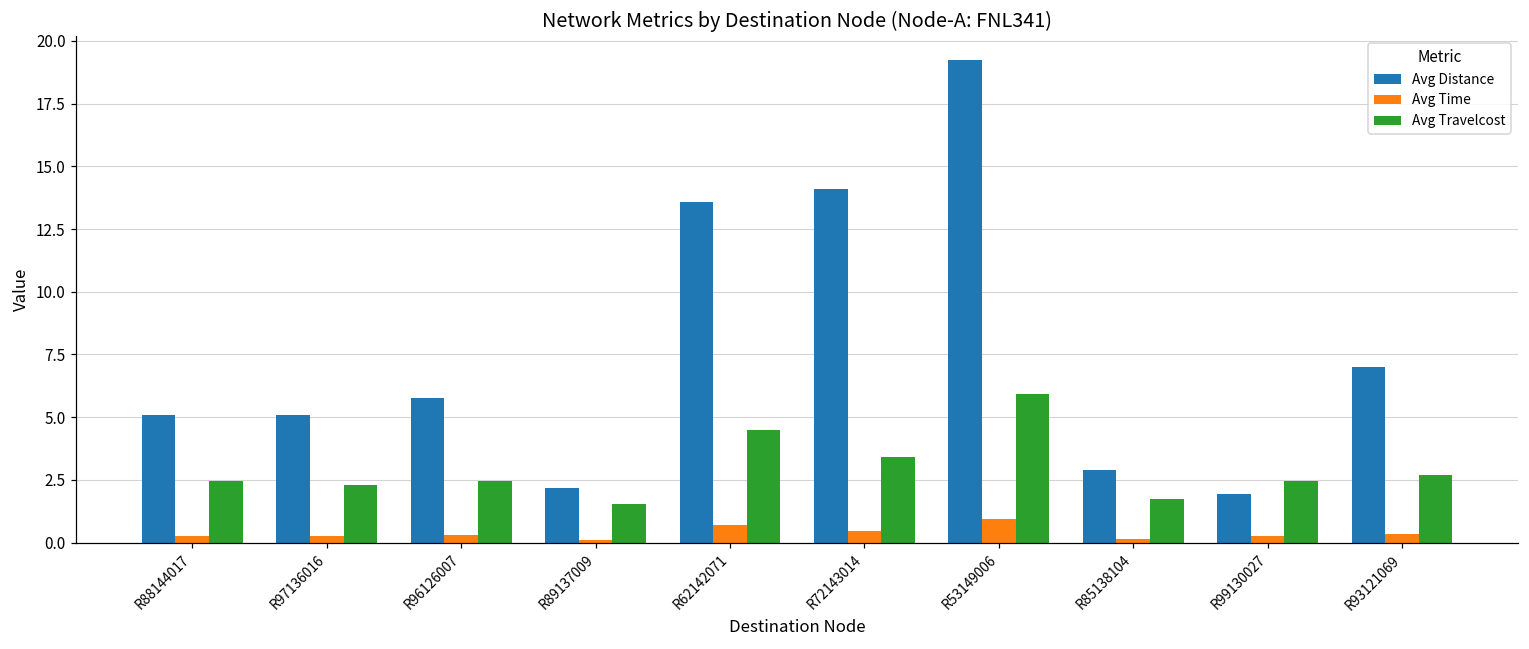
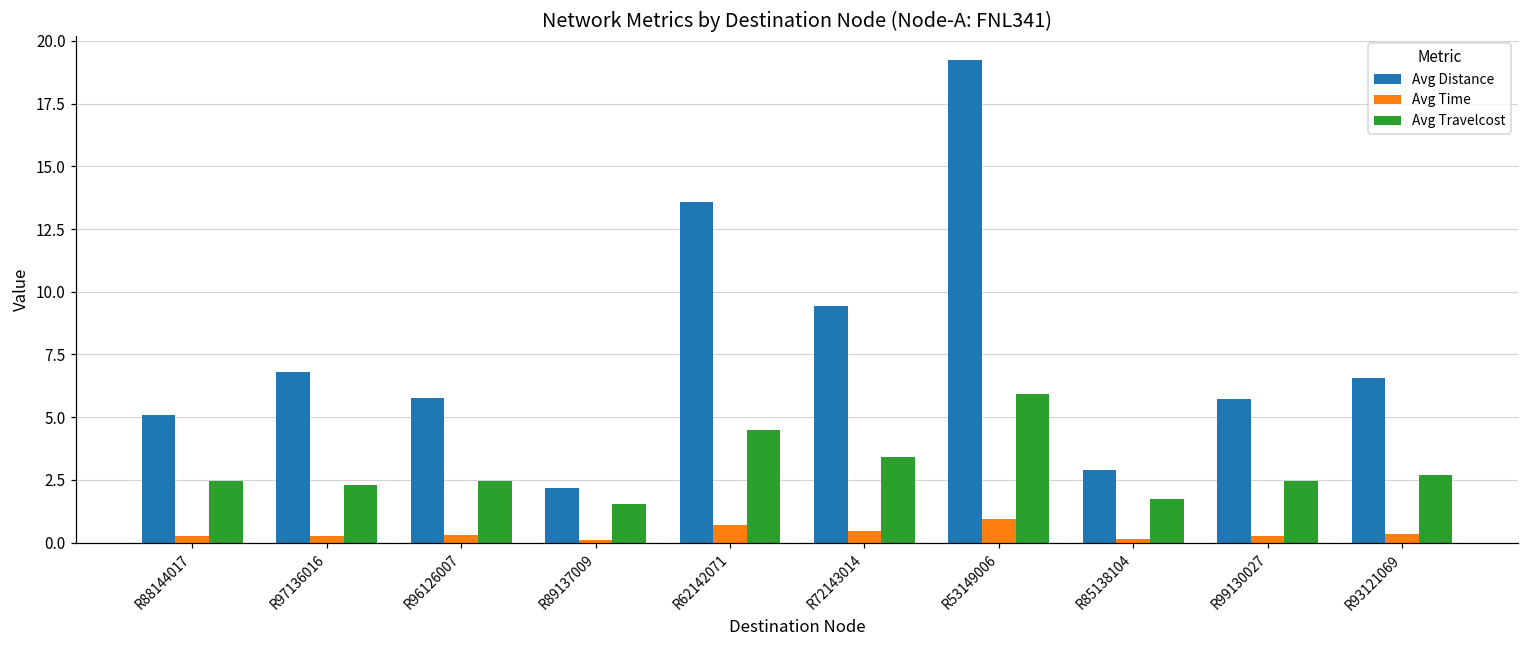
Avg Distance, R97136016: 5.1 -> 6.8
Avg Distance, R72143014: 14.1 -> 9.4
Avg Distance, R99130027: 1.9 -> 5.7
Avg Distance, R93121069: 7.0 -> 6.6
